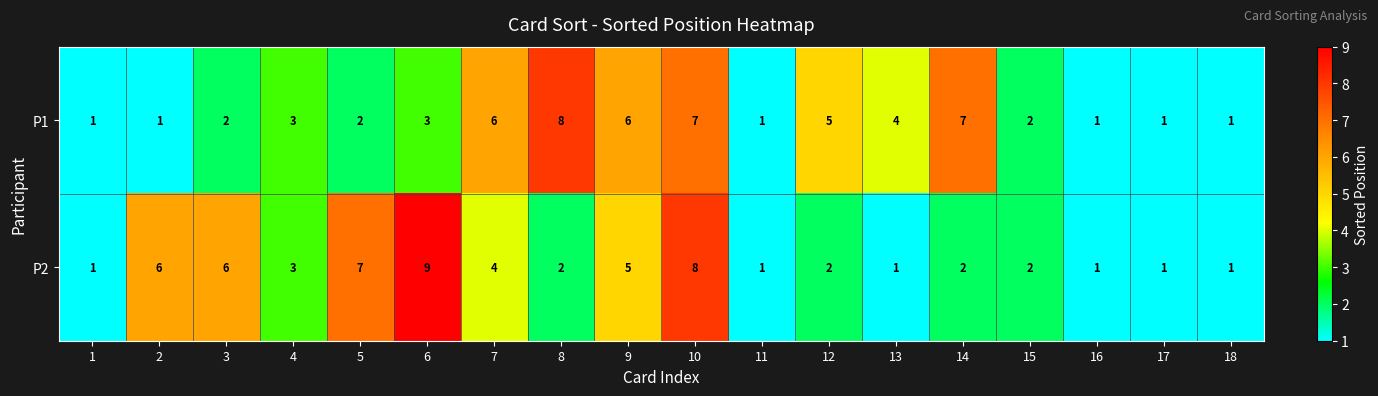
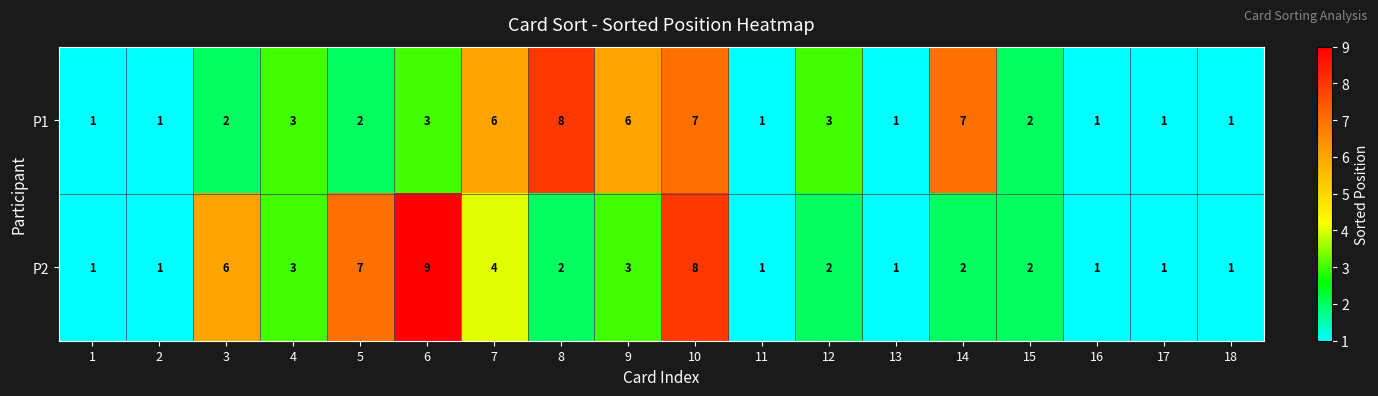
P1, 12: 5 -> 3
P1, 13: 4 -> 1
P2, 2: 6 -> 1
P2, 9: 5 -> 3
